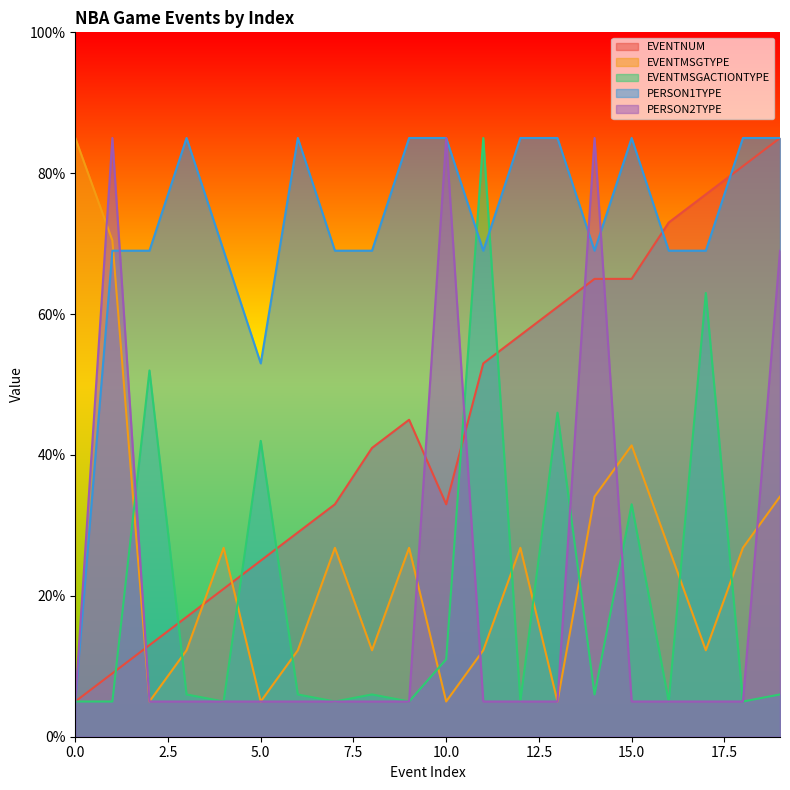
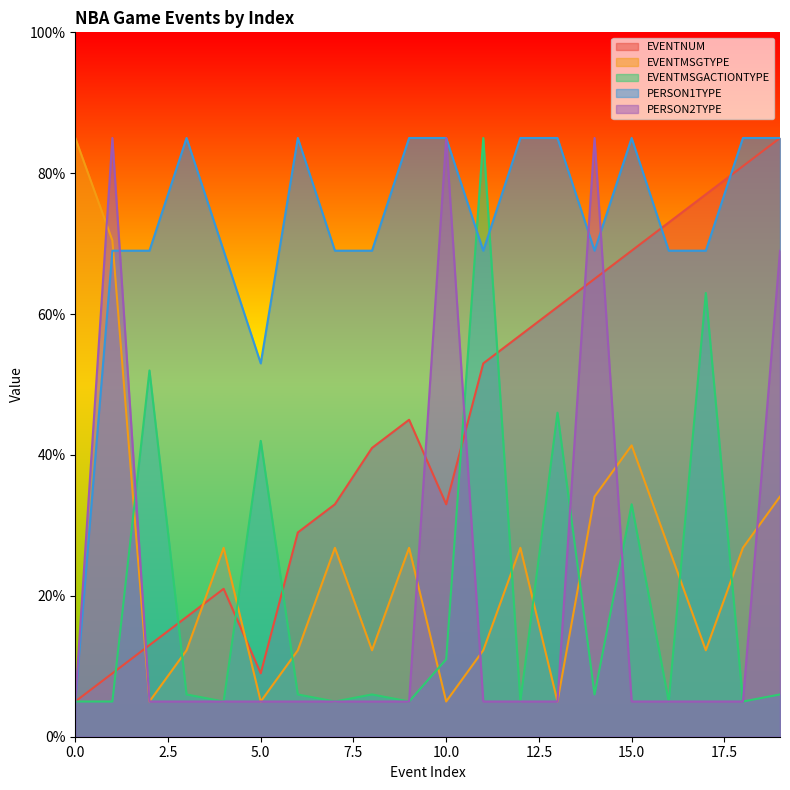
EVENTNUM, 5.0: 25% -> 9%
EVENTNUM, 15.0: 65% -> 69%
